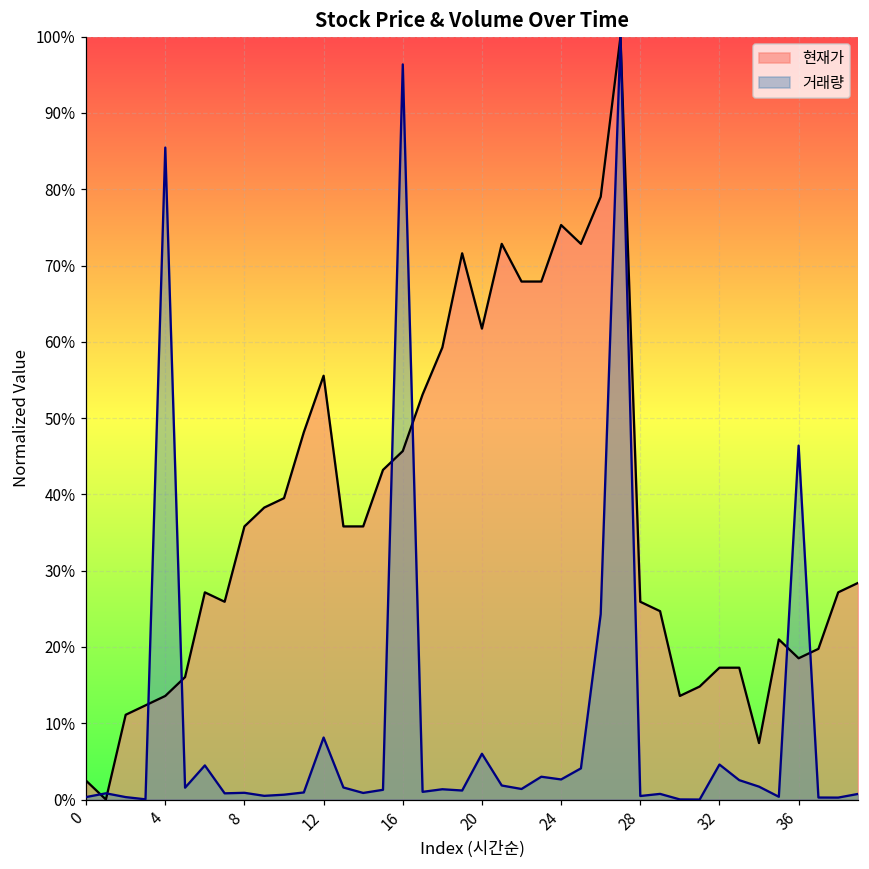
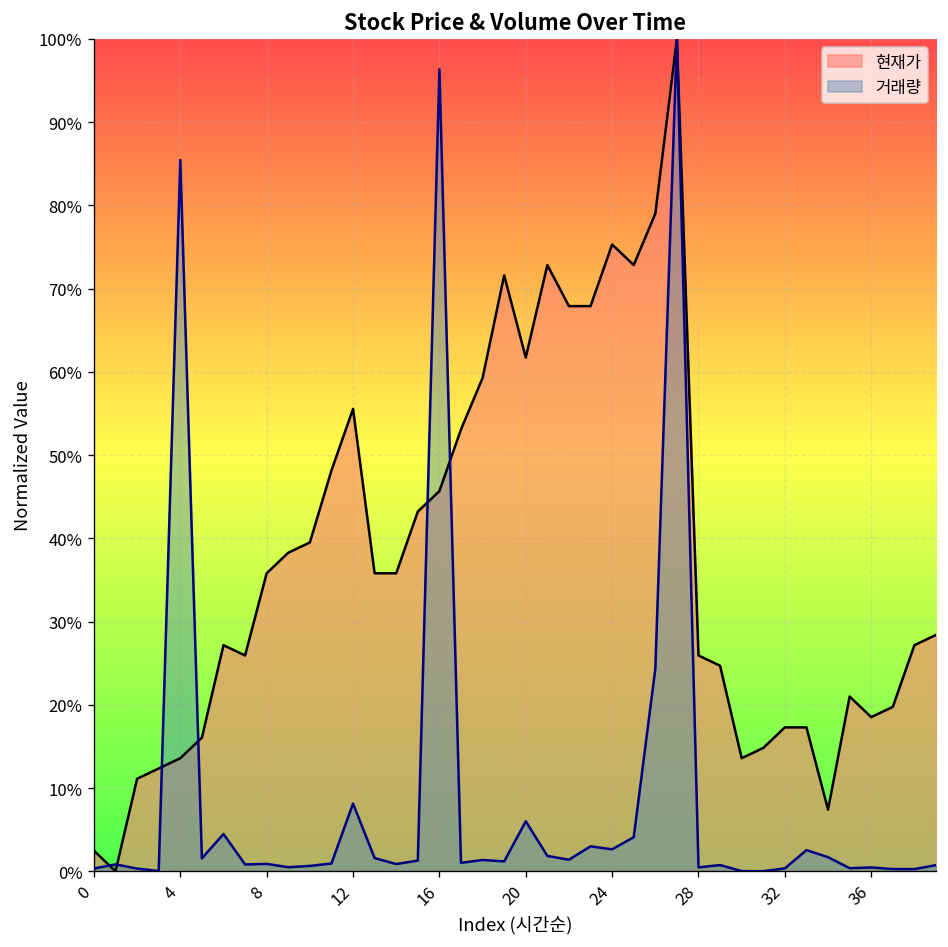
거래량, 32: 5% -> 0%
거래량, 36: 46% -> 0%
